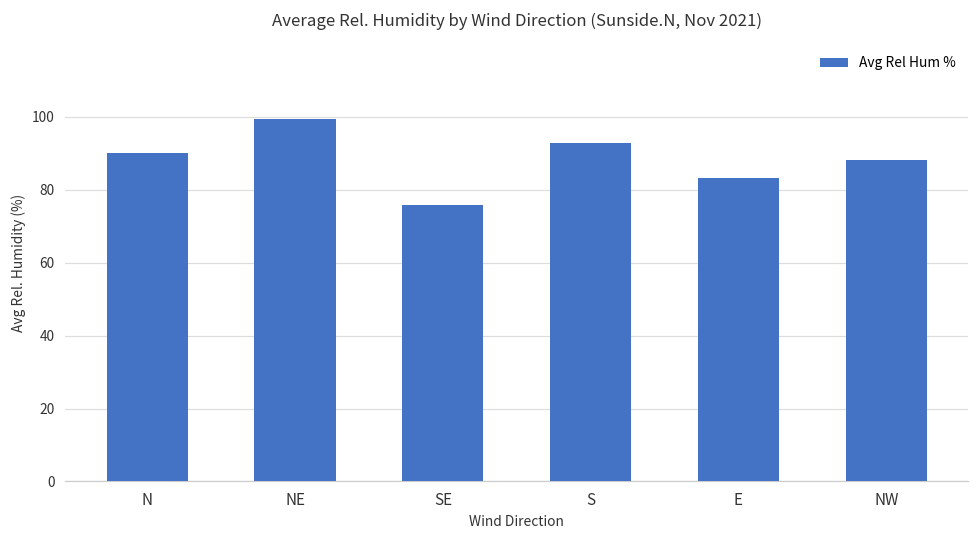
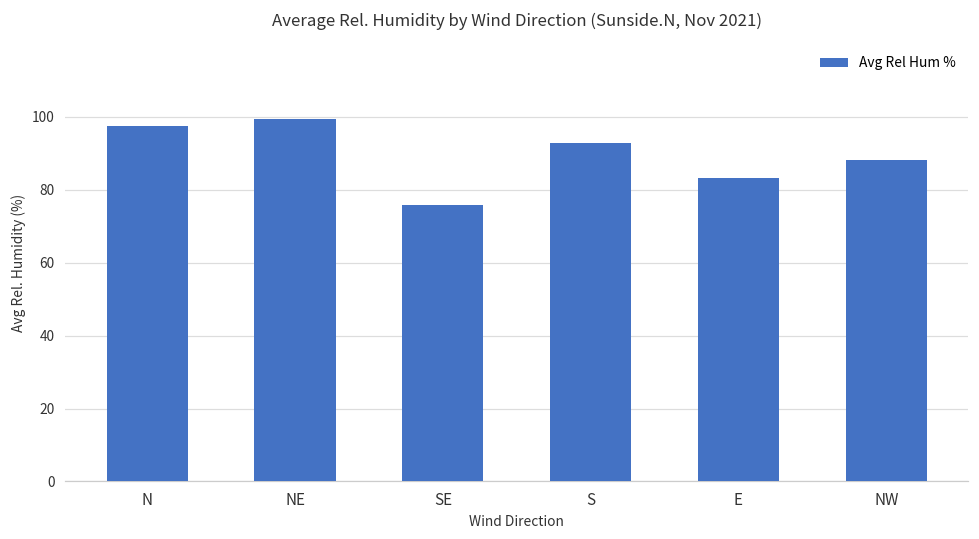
N: 90 -> 98
